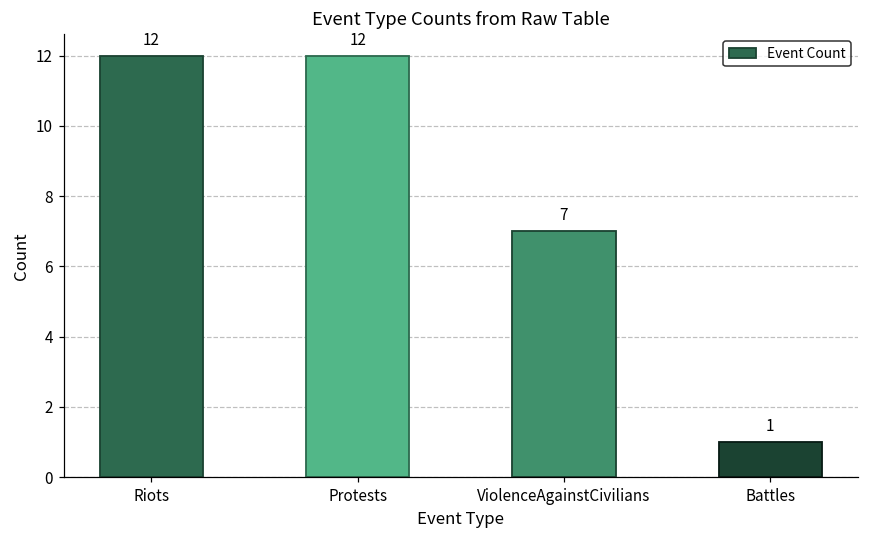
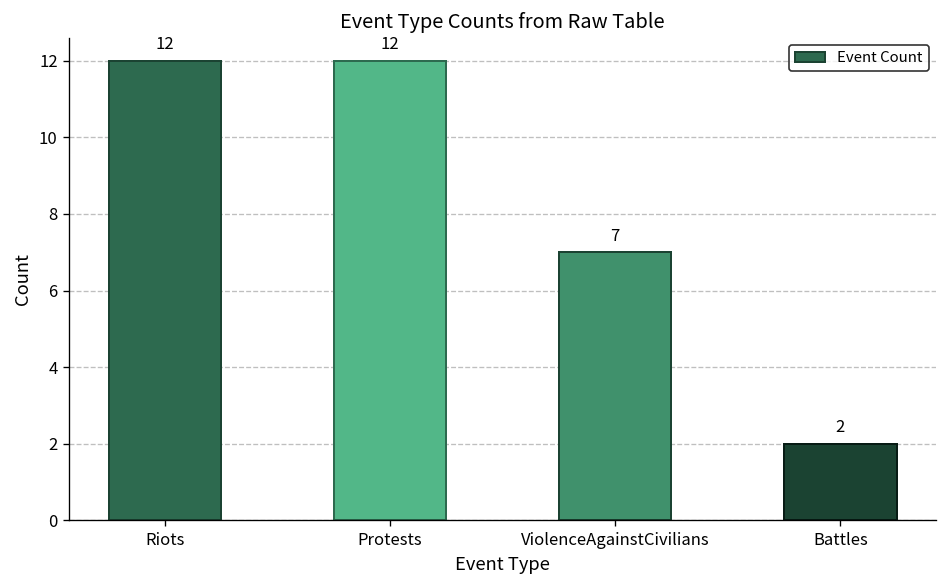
Battles: 1 -> 2
